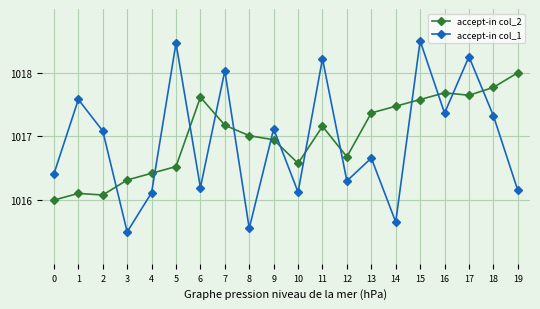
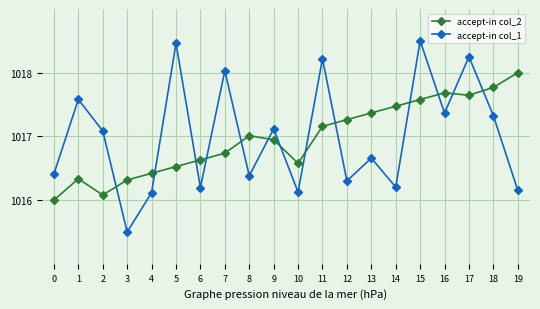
accept-in col_2, 1: 1016.1 -> 1016.3
accept-in col_2, 6: 1017.6 -> 1016.6
accept-in col_2, 7: 1017.2 -> 1016.7
accept-in col_1, 8: 1015.6 -> 1016.4
accept-in col_2, 12: 1016.7 -> 1017.3
accept-in col_1, 14: 1015.7 -> 1016.2
